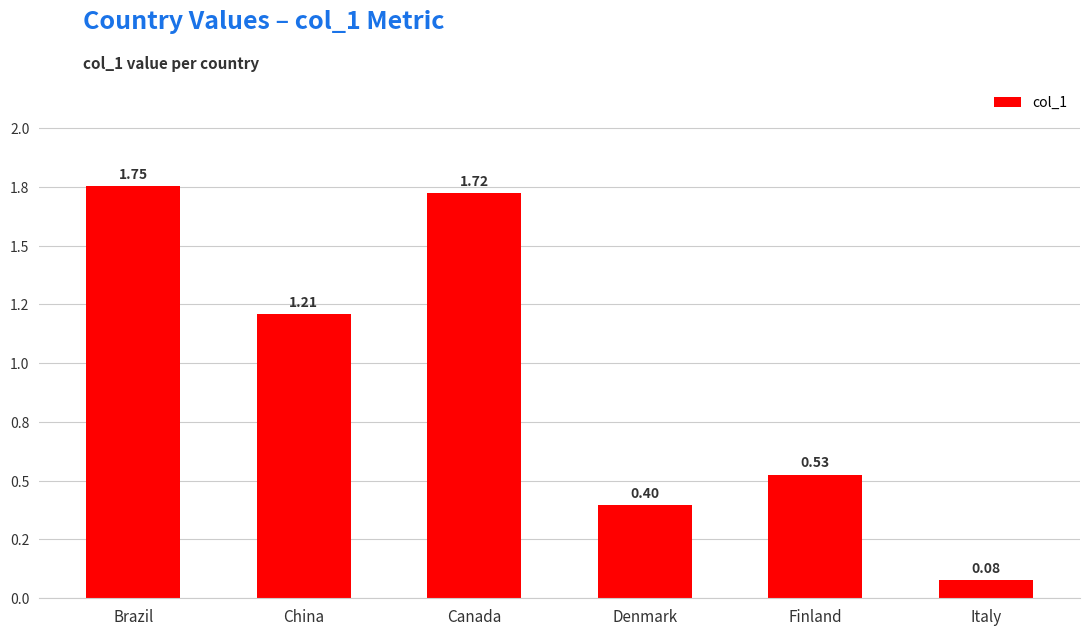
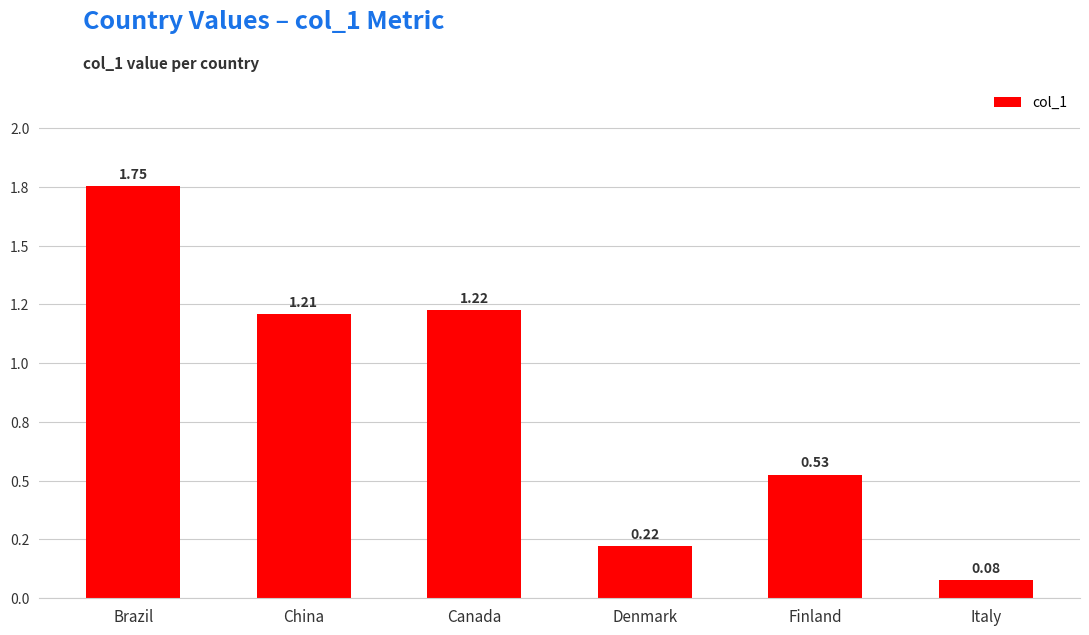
Canada: 1.72 -> 1.22
Denmark: 0.40 -> 0.22
